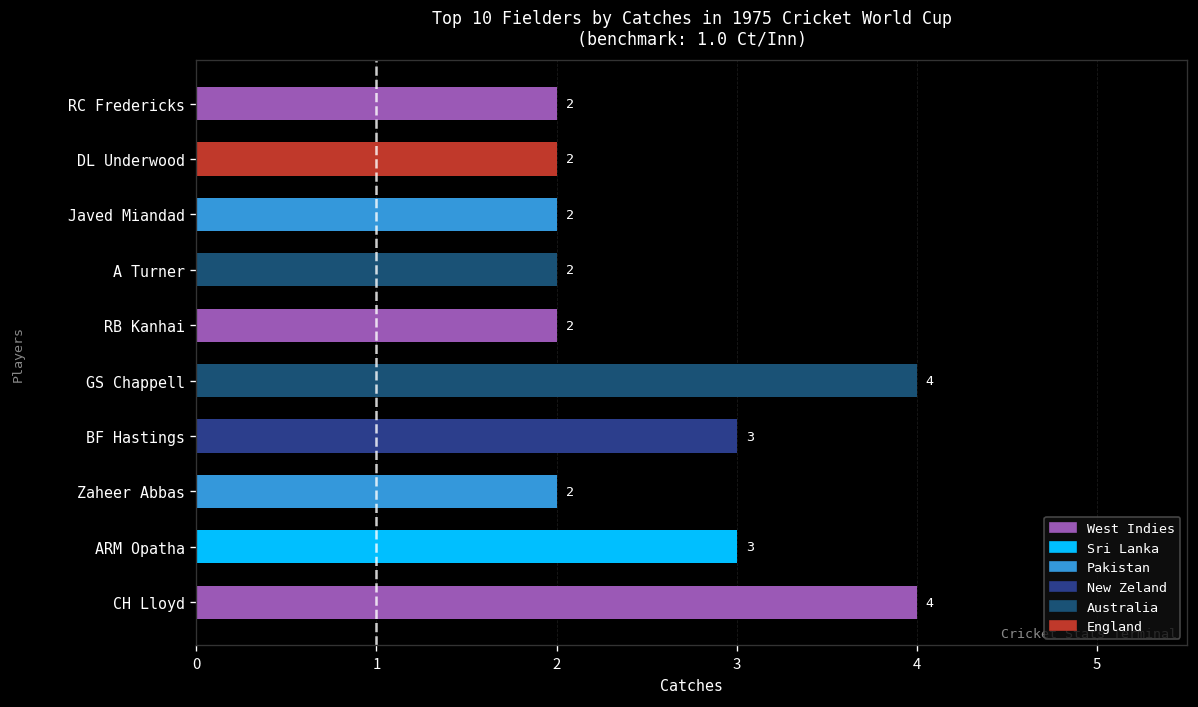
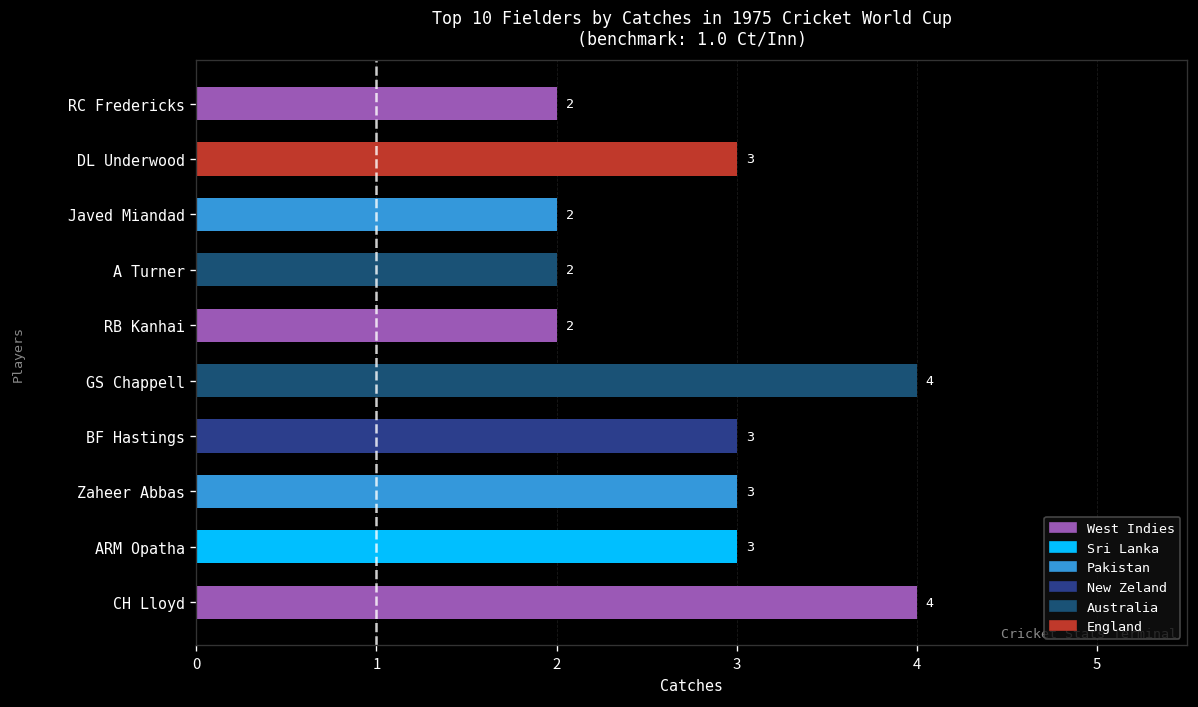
DL Underwood: 2 -> 3
Zaheer Abbas: 2 -> 3
